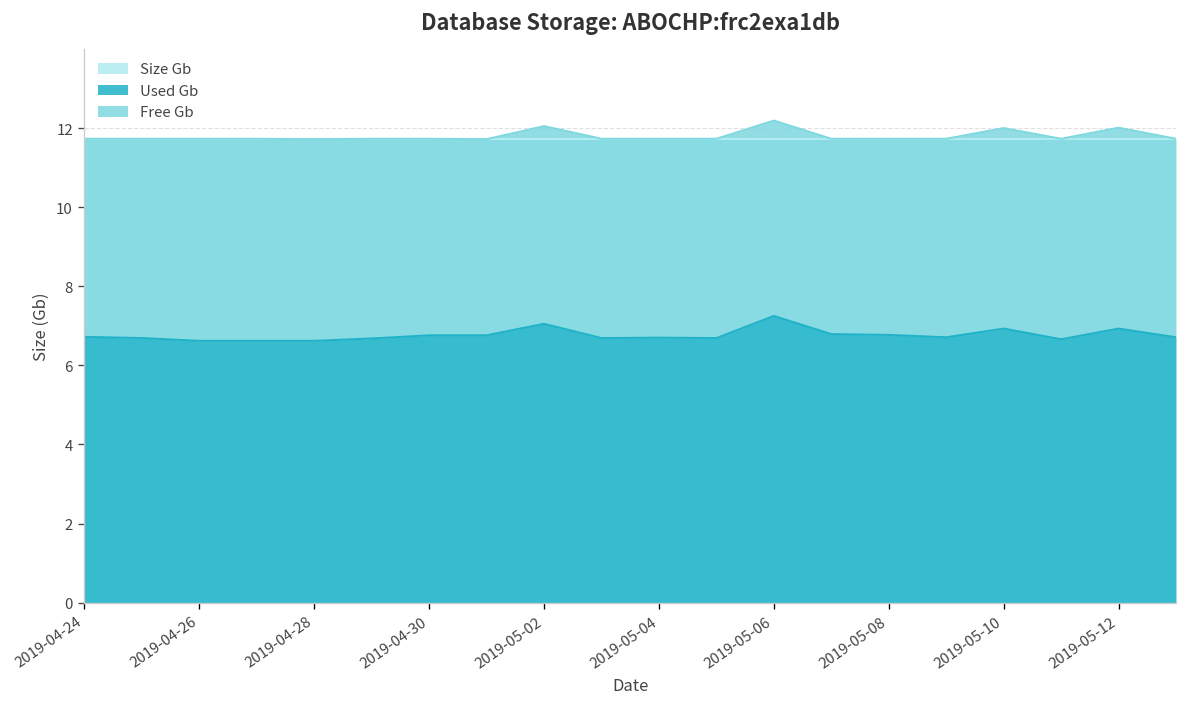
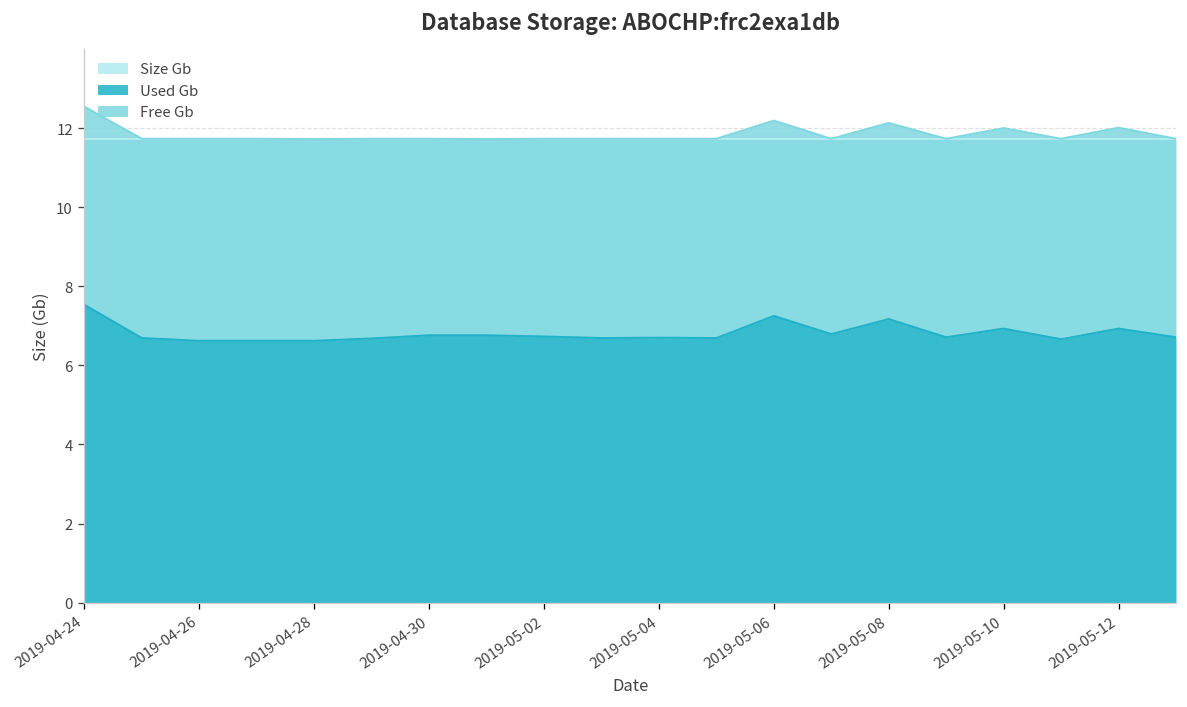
Used Gb, 2019-04-24: 6.7 -> 7.5
Used Gb, 2019-05-02: 7.1 -> 6.7
Used Gb, 2019-05-08: 6.8 -> 7.2
